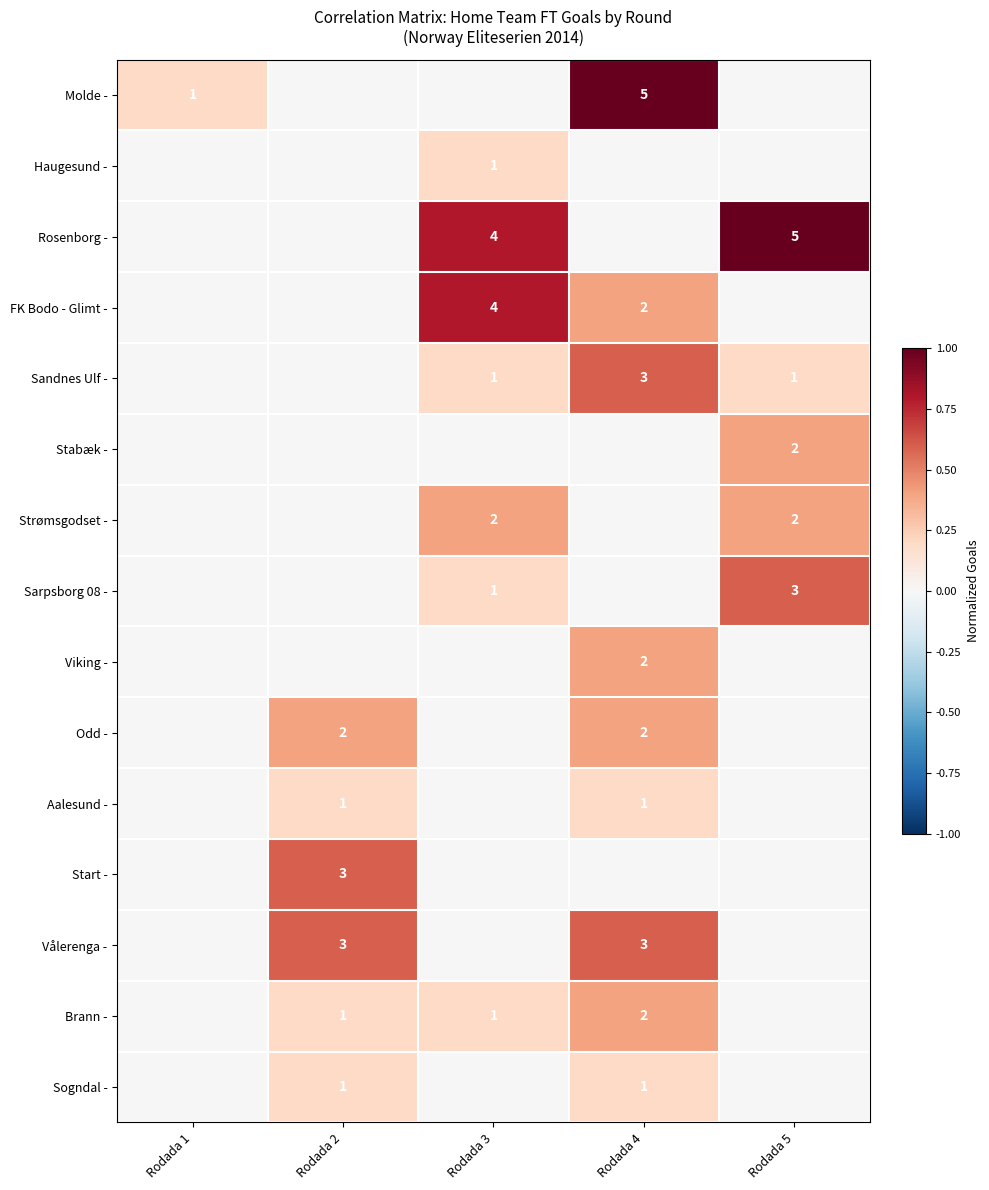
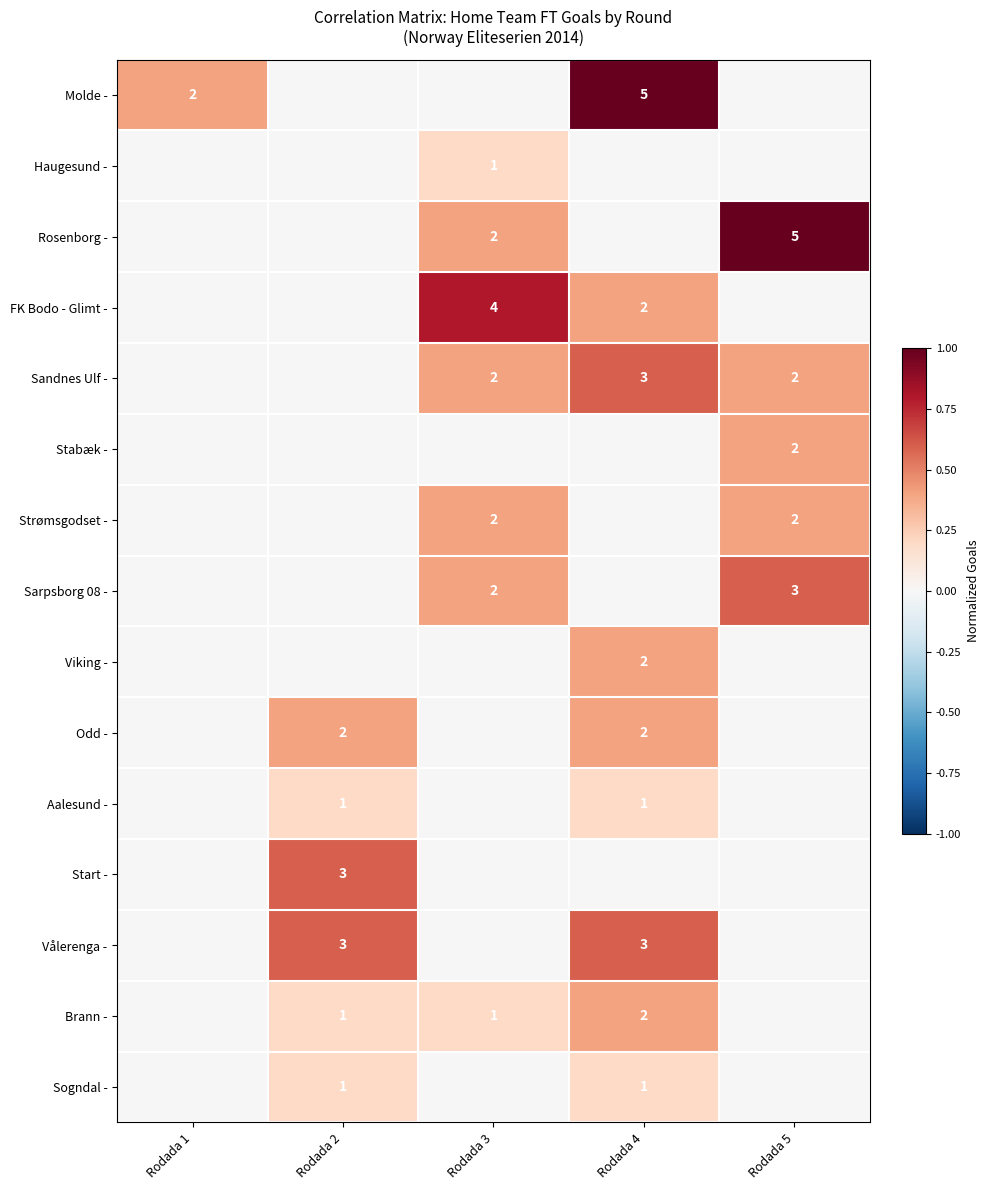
Molde -, Rodada 1: 1 -> 2
Rosenborg -, Rodada 3: 4 -> 2
Sandnes Ulf -, Rodada 3: 1 -> 2
Sandnes Ulf -, Rodada 5: 1 -> 2
Sarpsborg 08 -, Rodada 3: 1 -> 2
